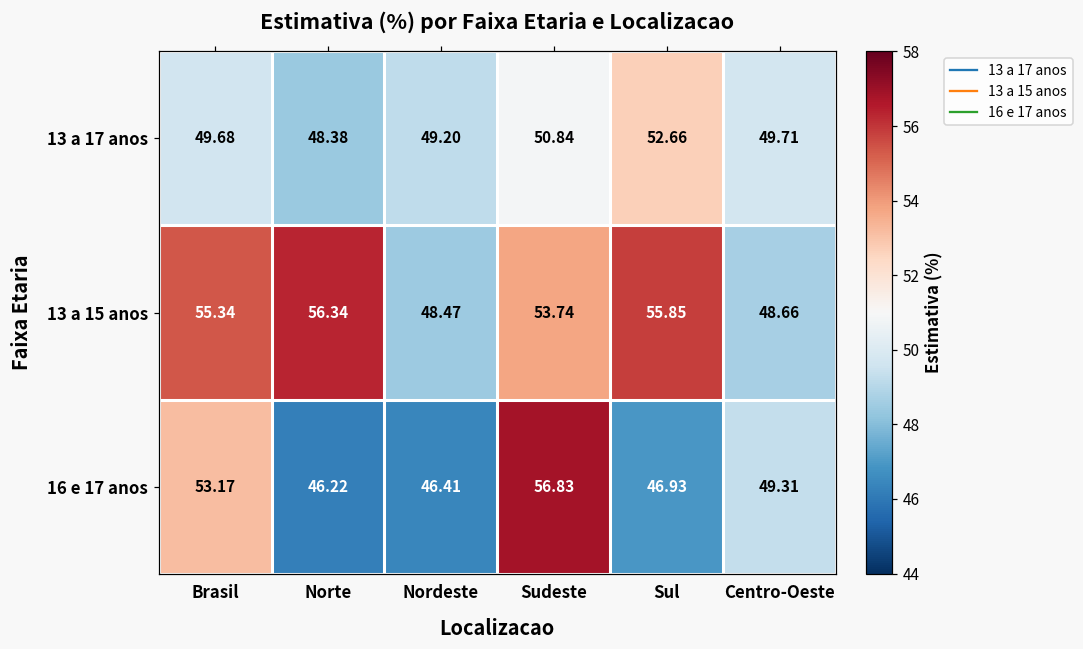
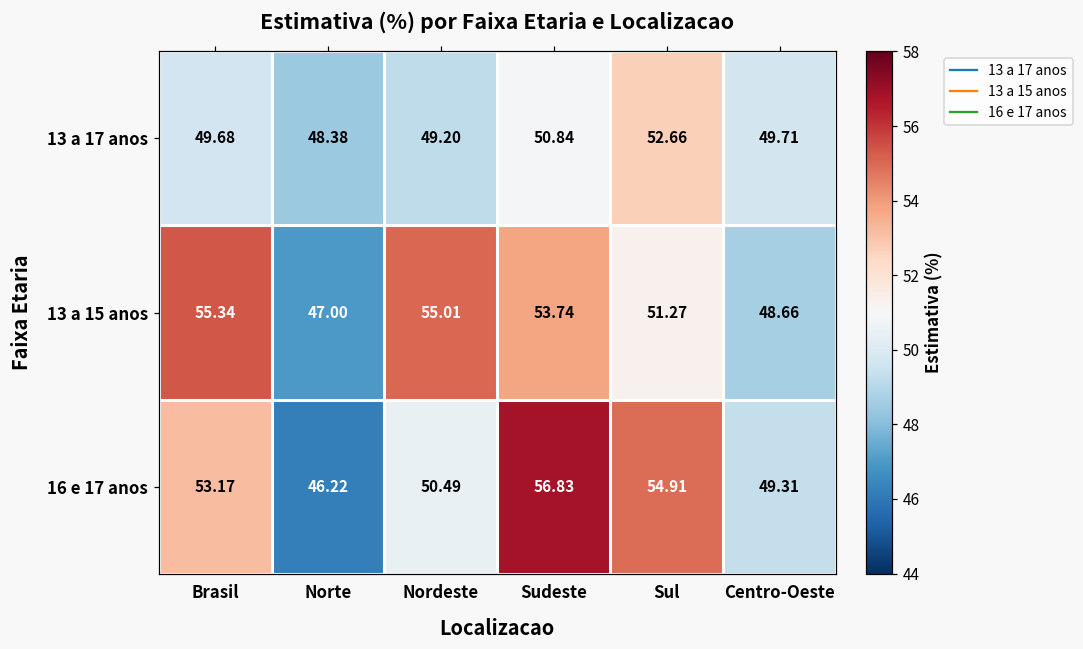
13 a 15 anos, Norte: 56.34 -> 47.00
13 a 15 anos, Nordeste: 48.47 -> 55.01
13 a 15 anos, Sul: 55.85 -> 51.27
16 e 17 anos, Nordeste: 46.41 -> 50.49
16 e 17 anos, Sul: 46.93 -> 54.91
